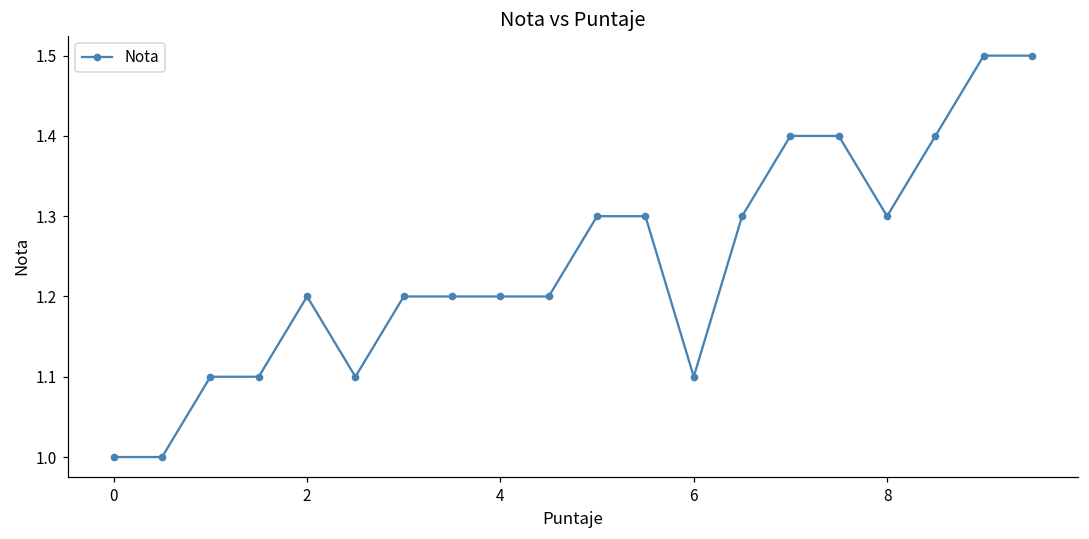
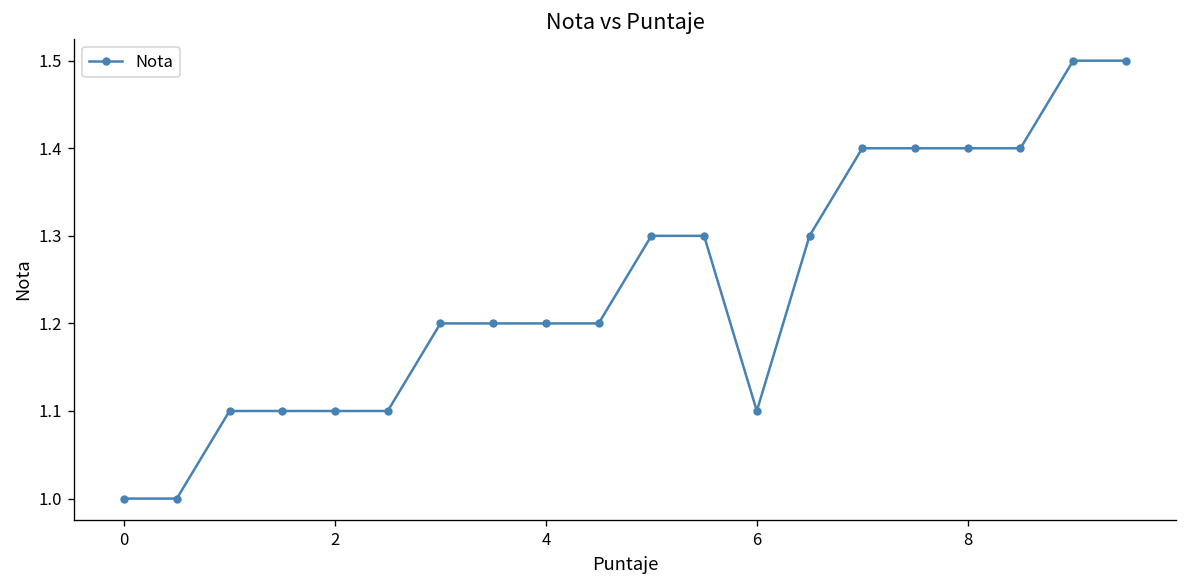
2: 1.2 -> 1.1
8: 1.3 -> 1.4
